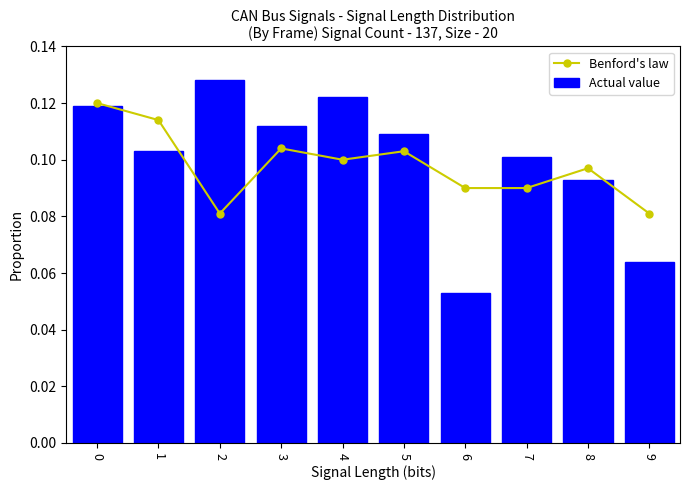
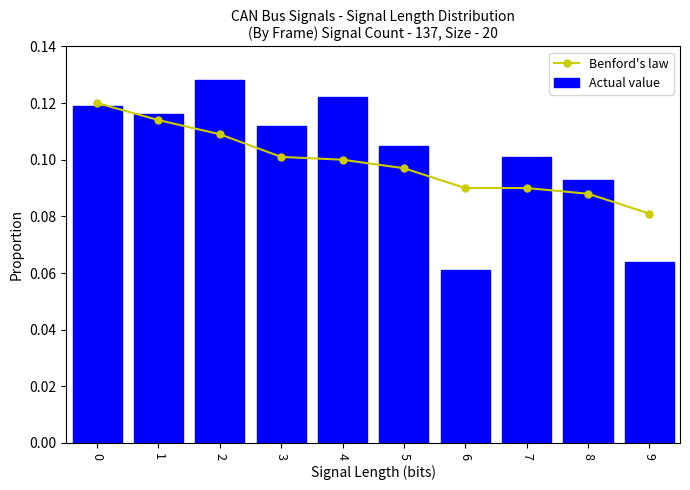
Actual value, 1: 0.103 -> 0.116
Benford's law, 2: 0.081 -> 0.109
Benford's law, 3: 0.104 -> 0.101
Benford's law, 5: 0.103 -> 0.097
Actual value, 5: 0.109 -> 0.105
Actual value, 6: 0.053 -> 0.061
Benford's law, 8: 0.097 -> 0.088
